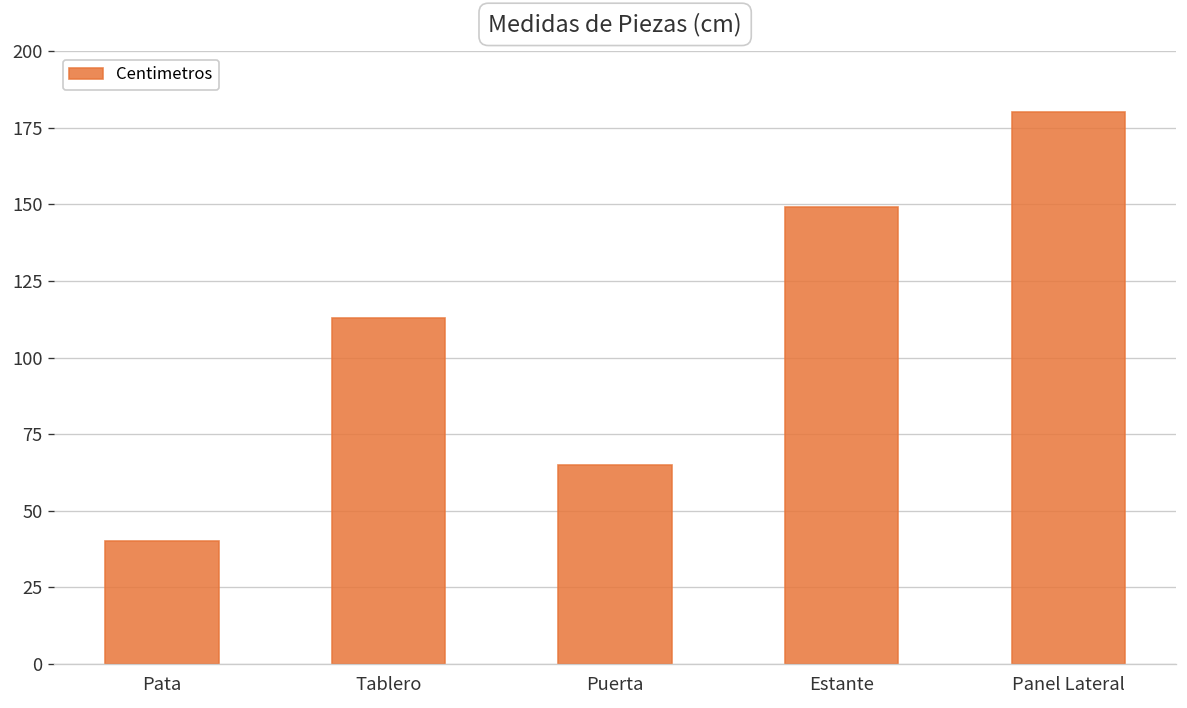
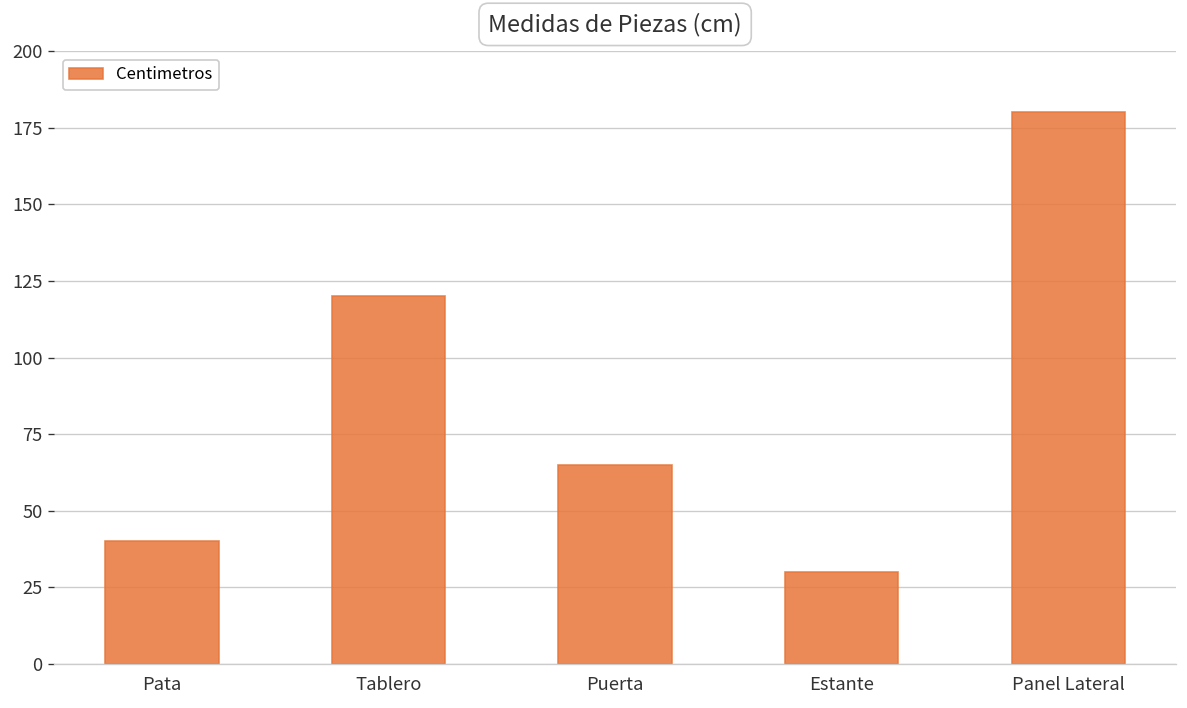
Tablero: 113 -> 120
Estante: 149 -> 30
